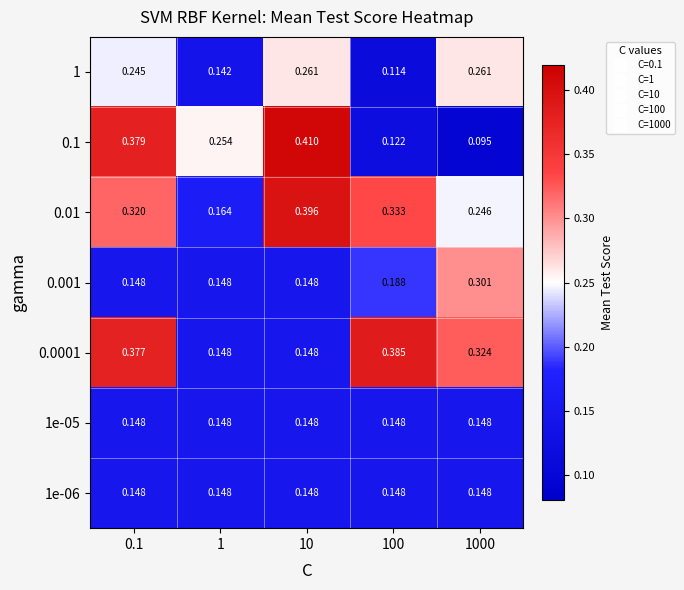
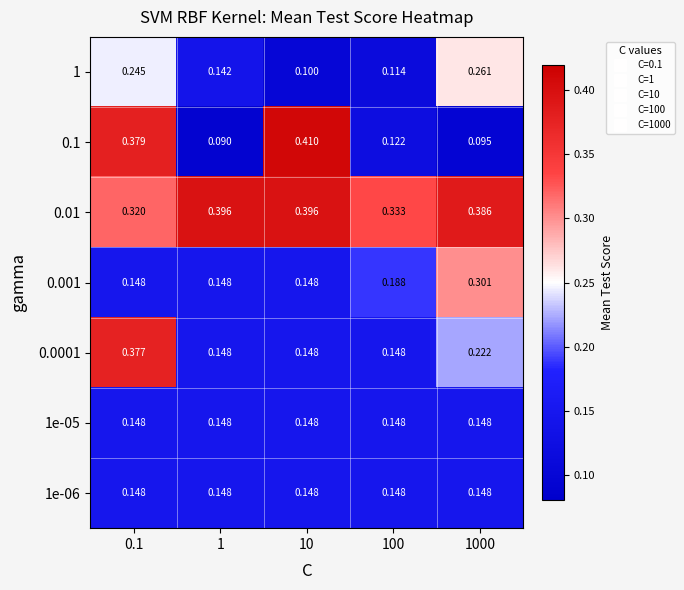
1, 10: 0.261 -> 0.100
0.1, 1: 0.254 -> 0.090
0.01, 1: 0.164 -> 0.396
0.01, 1000: 0.246 -> 0.386
0.0001, 100: 0.385 -> 0.148
0.0001, 1000: 0.324 -> 0.222
